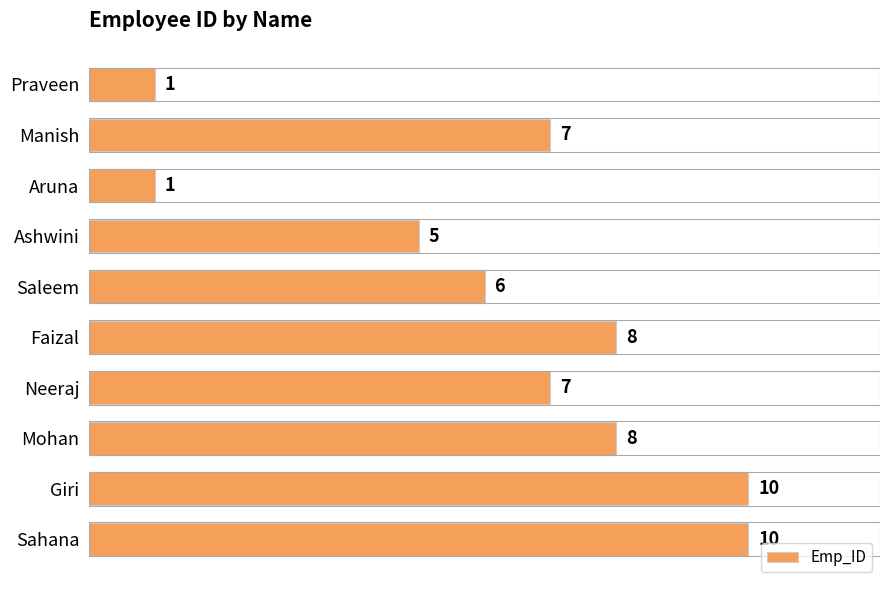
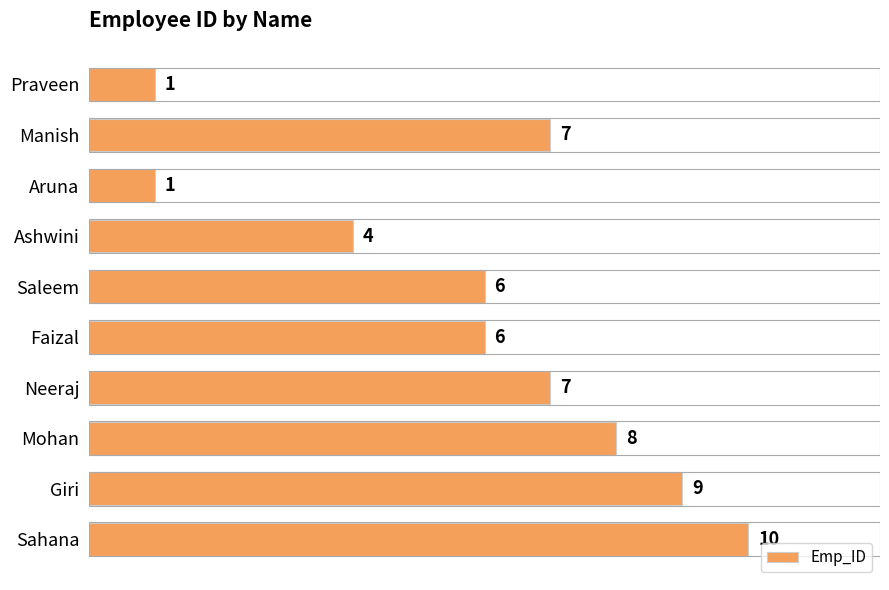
Ashwini: 5 -> 4
Faizal: 8 -> 6
Giri: 10 -> 9
